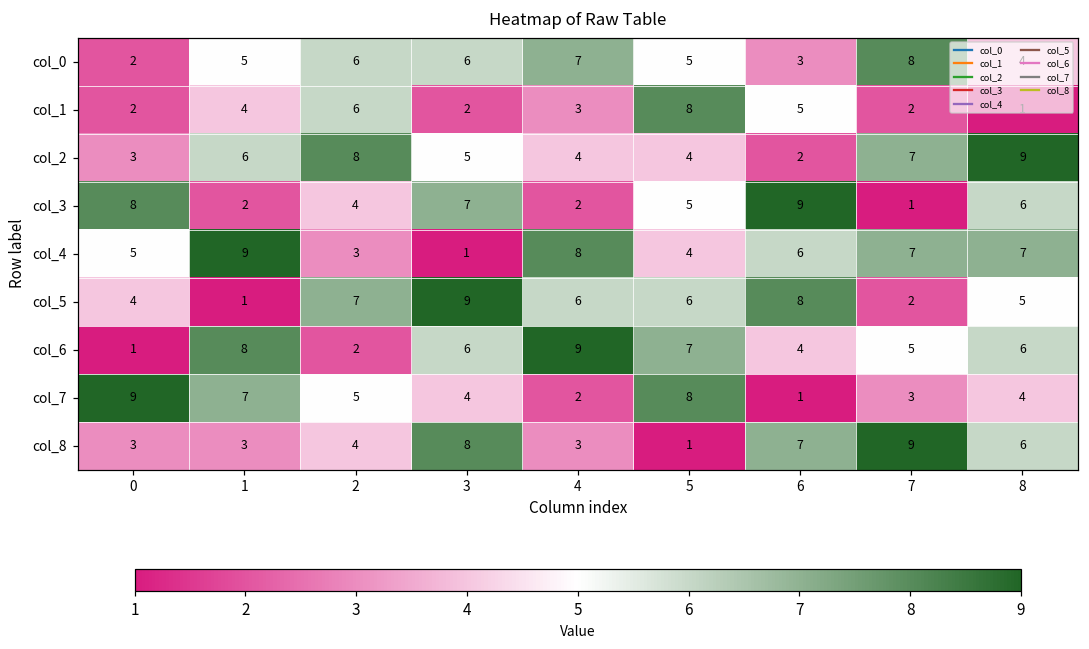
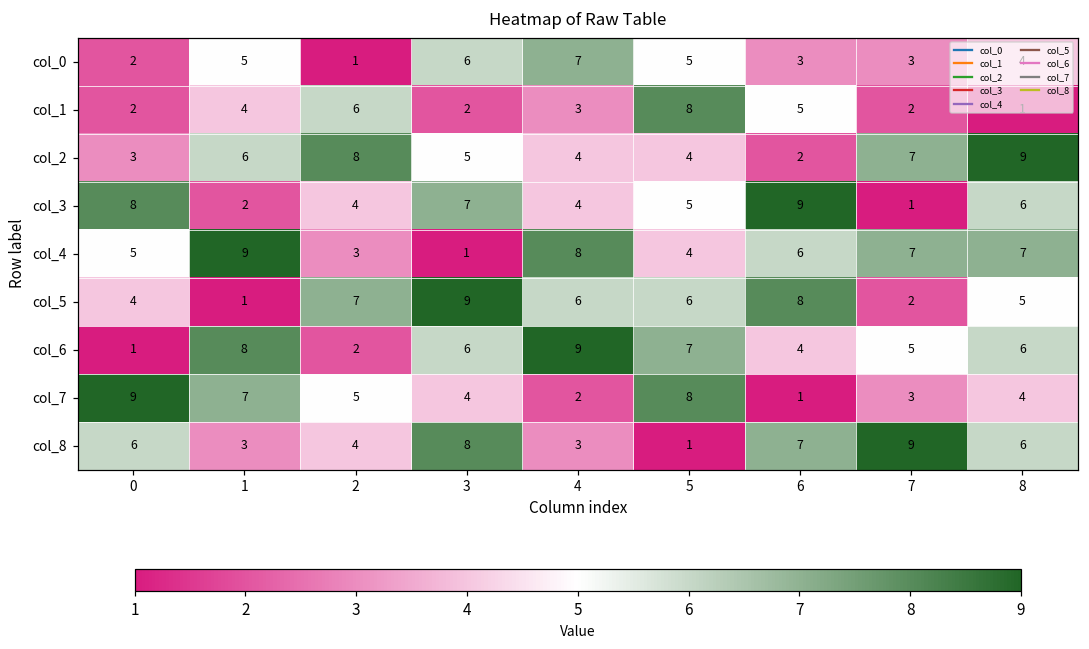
col_0, 2: 6 -> 1
col_0, 7: 8 -> 3
col_3, 4: 2 -> 4
col_8, 0: 3 -> 6
